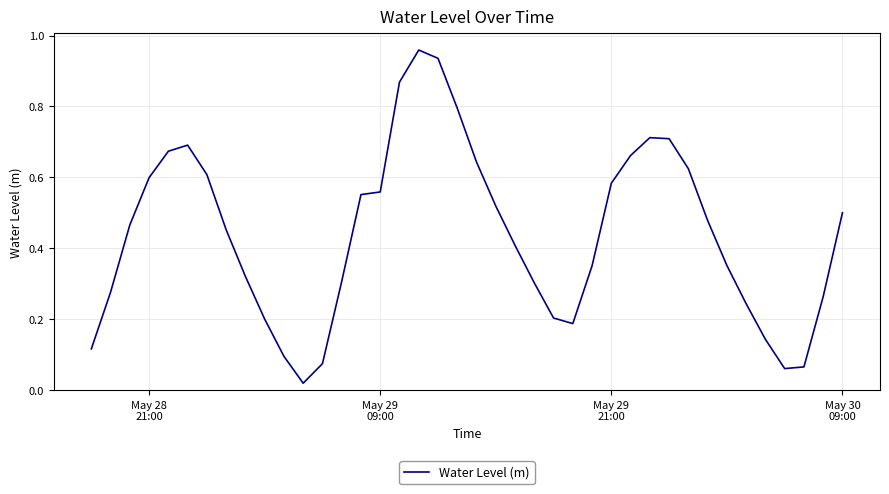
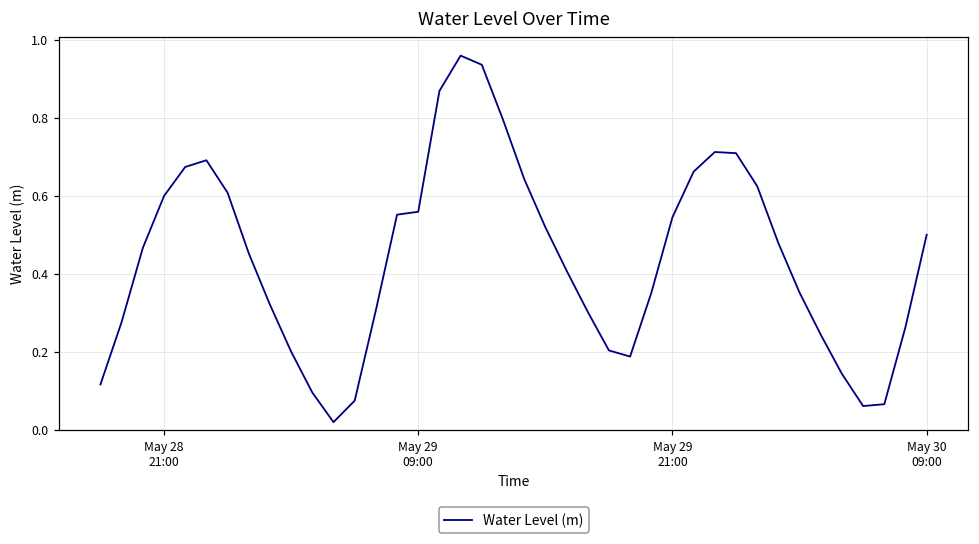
May 29 21:00: 0.58 -> 0.55
